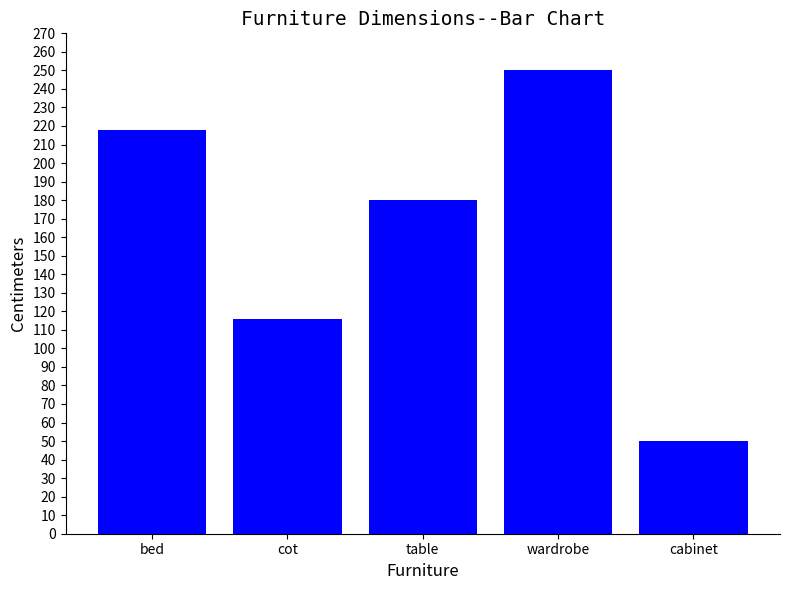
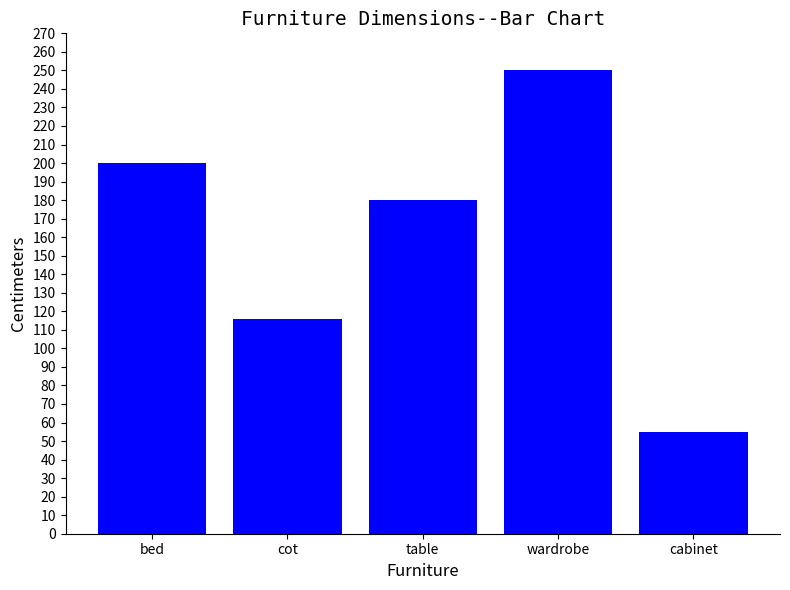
bed: 218 -> 200
cabinet: 50 -> 55
